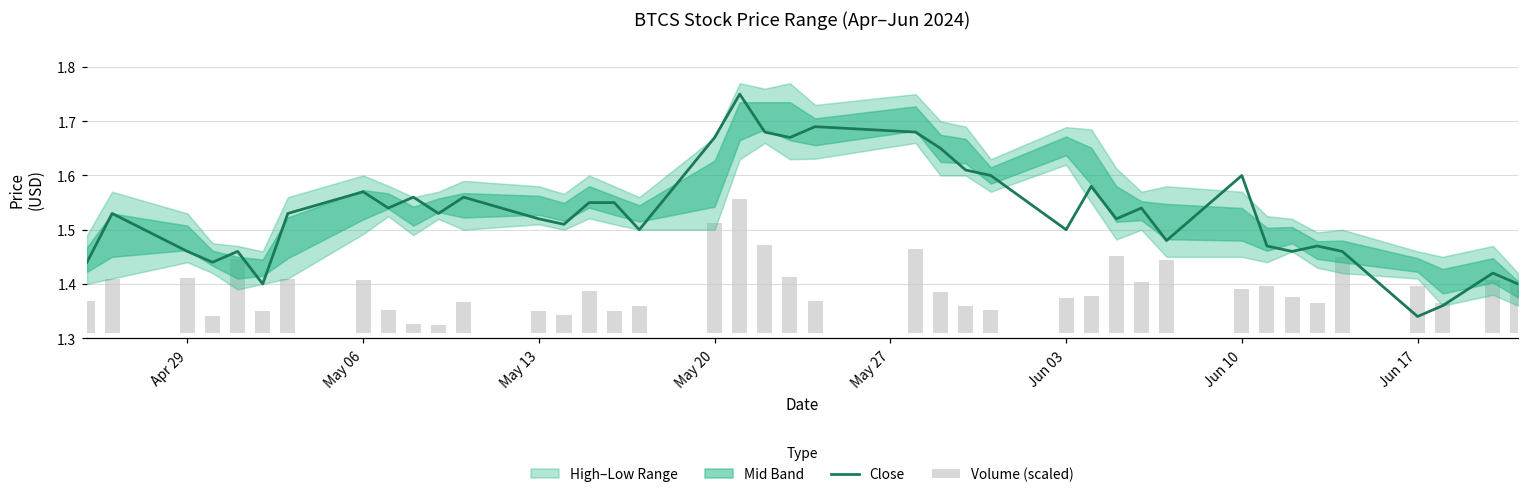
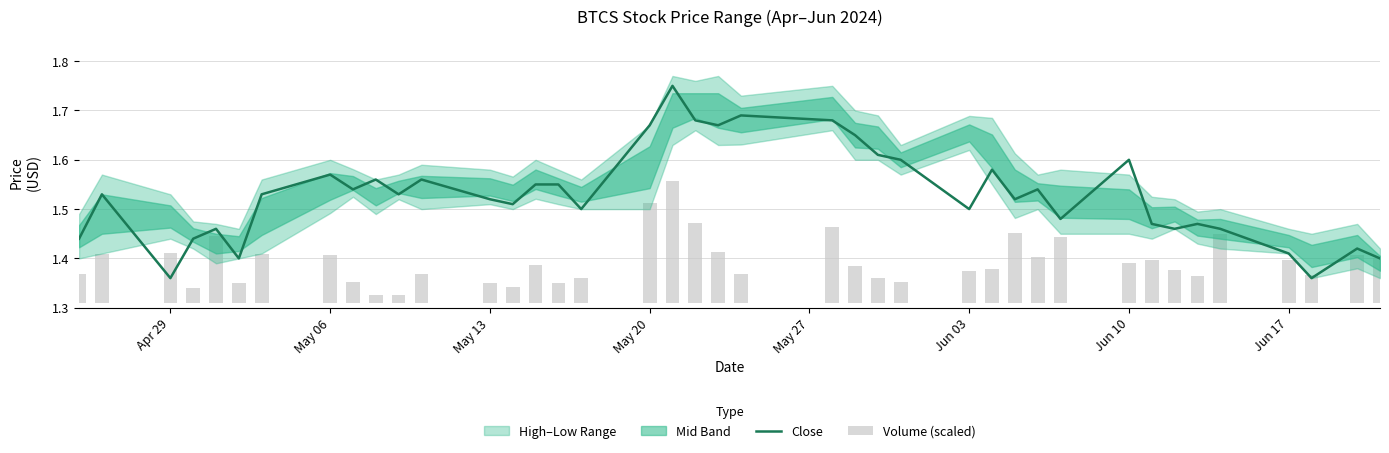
Close, Apr 29: 1.46 -> 1.36
Close, Jun 17: 1.34 -> 1.41
